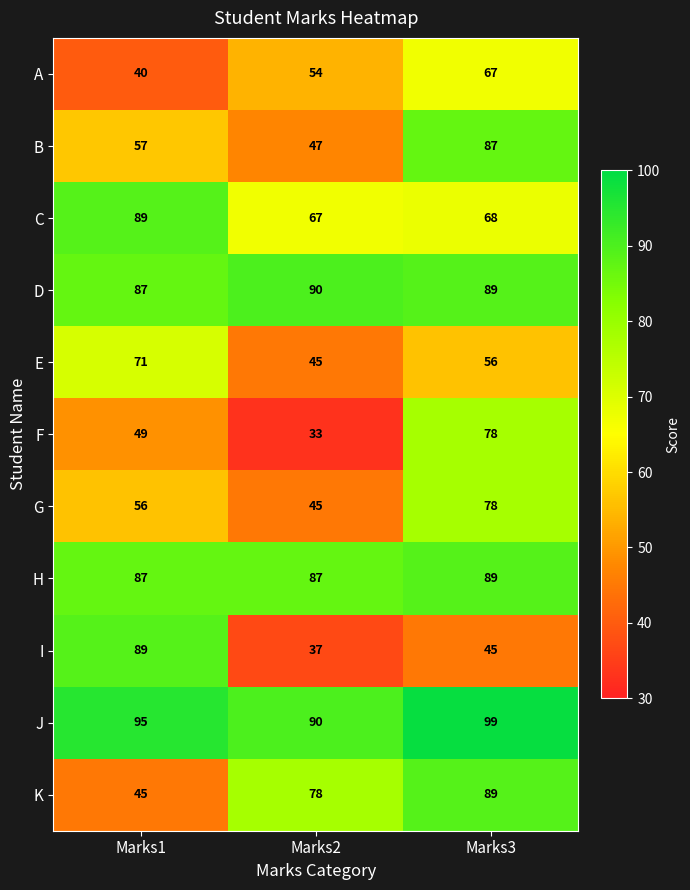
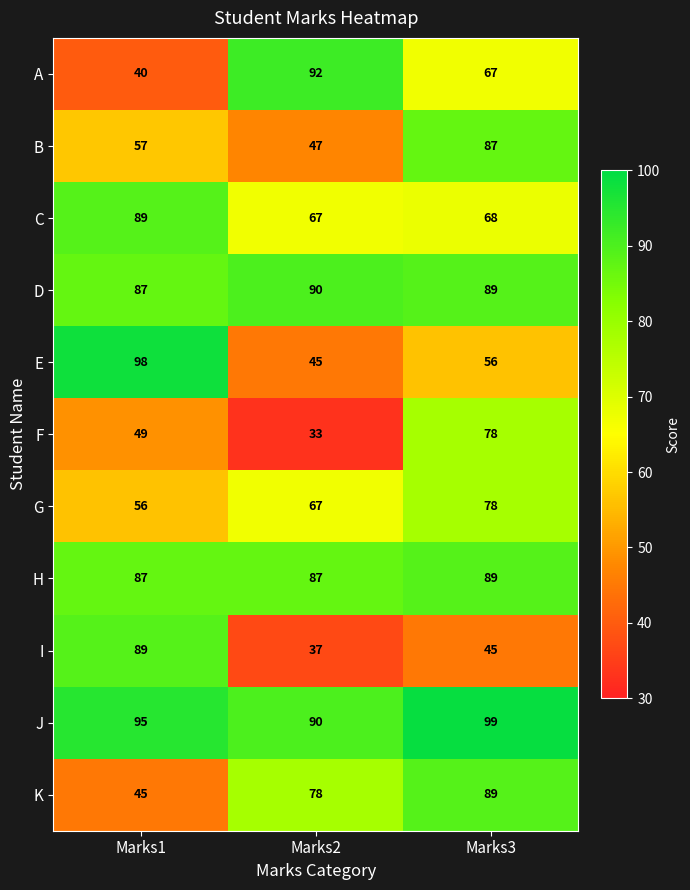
A, Marks2: 54 -> 92
E, Marks1: 71 -> 98
G, Marks2: 45 -> 67
